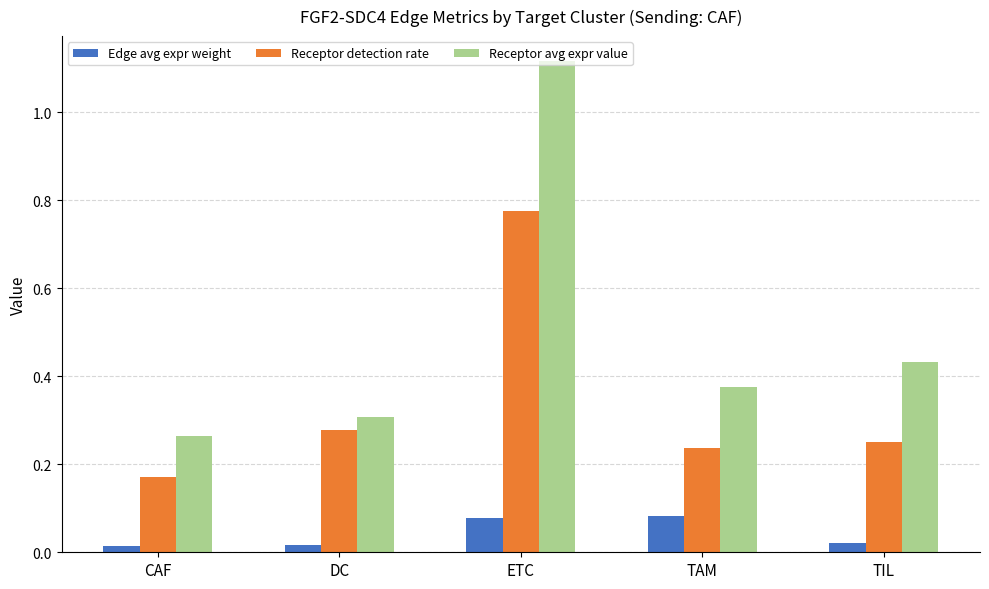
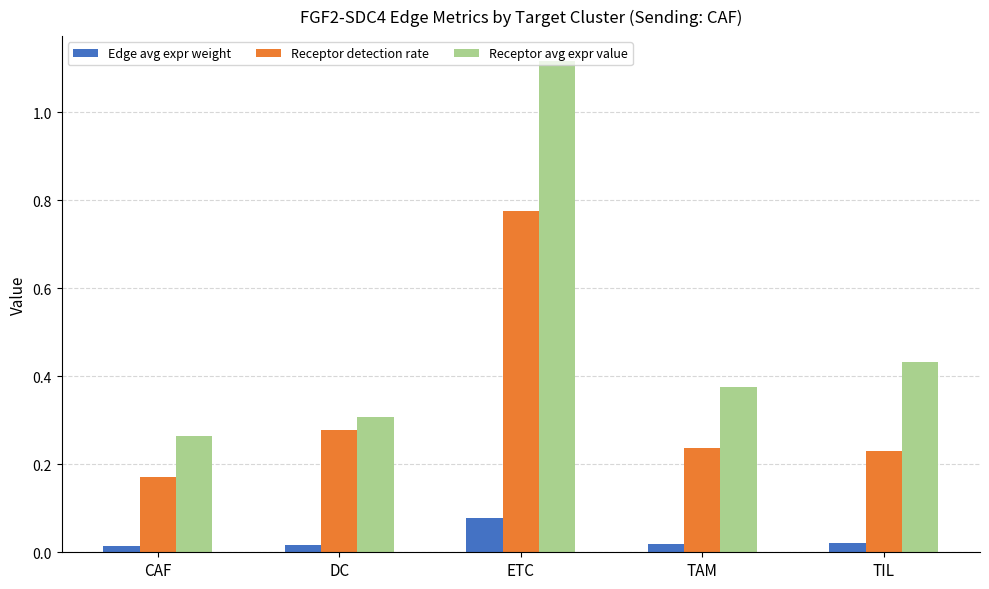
Edge avg expr weight, TAM: 0.08 -> 0.02
Receptor detection rate, TIL: 0.25 -> 0.23
